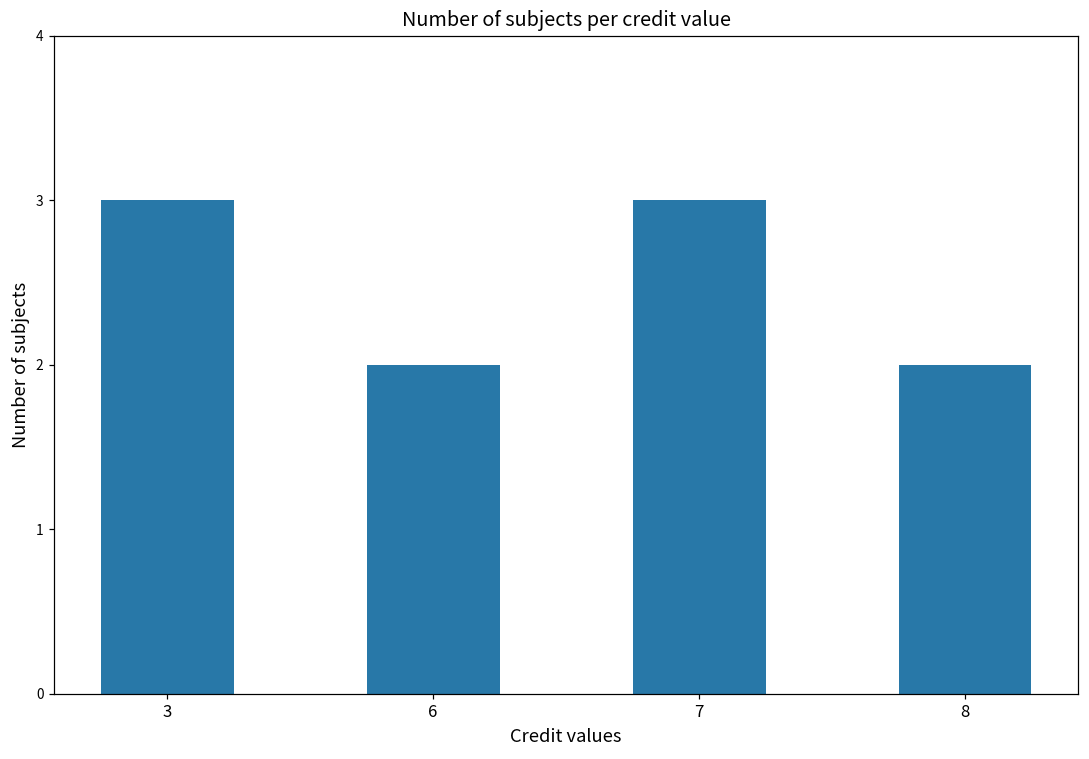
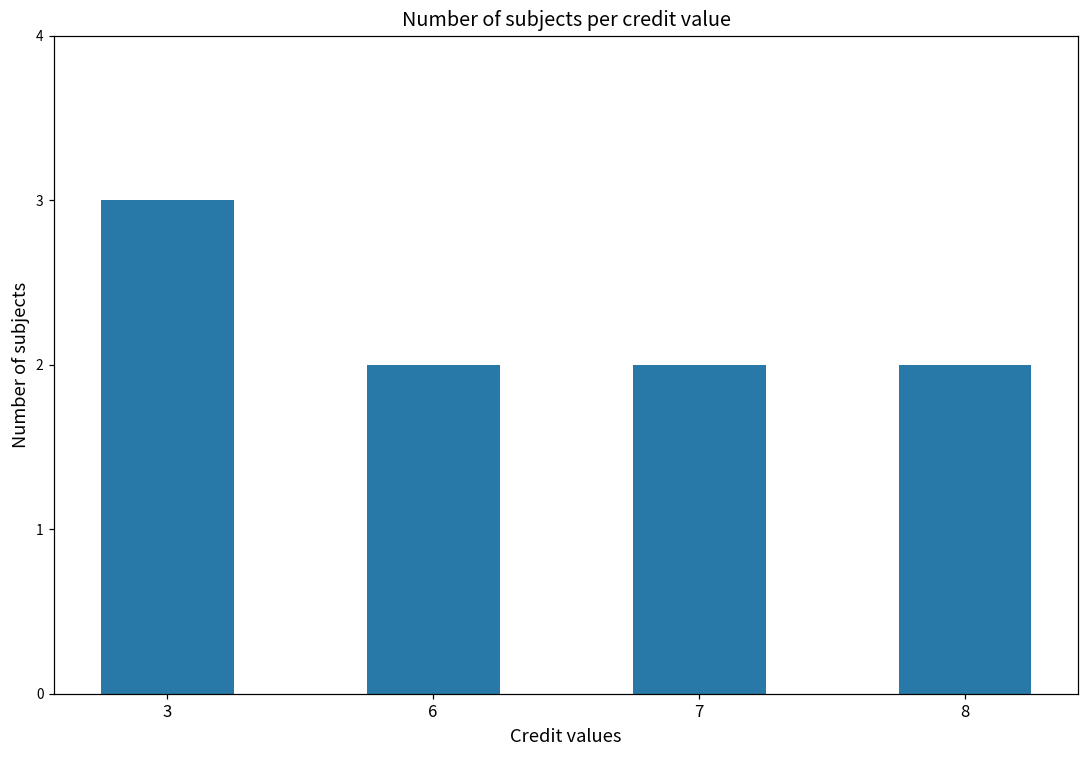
7: 3 -> 2
